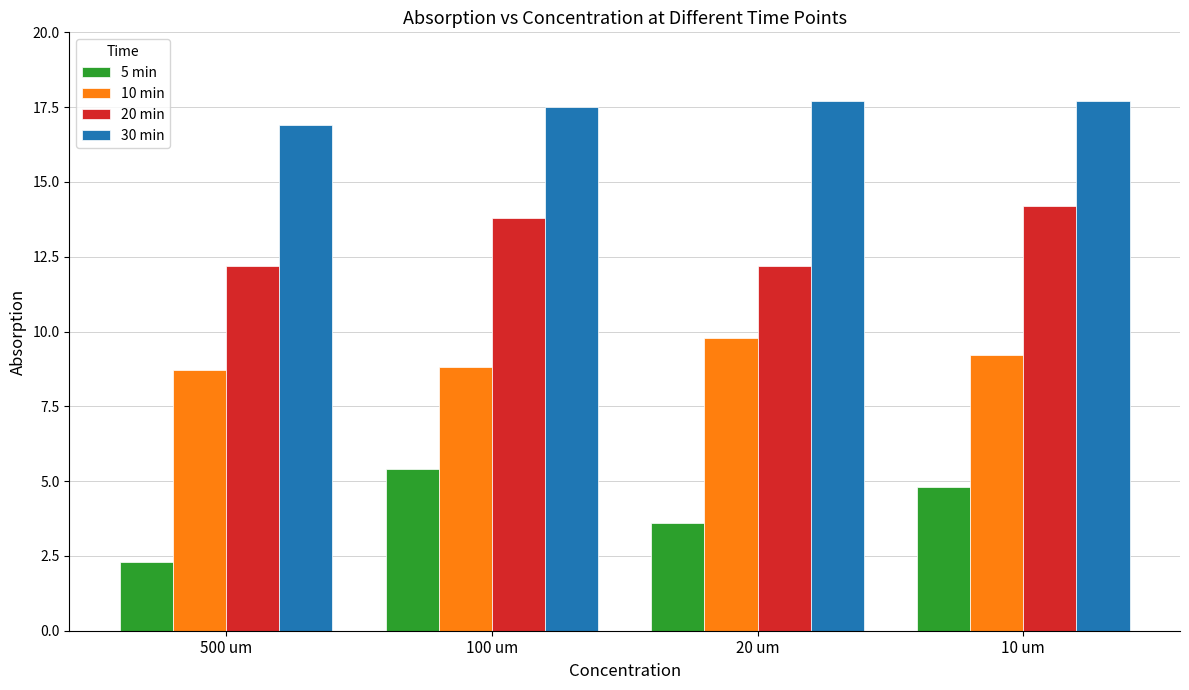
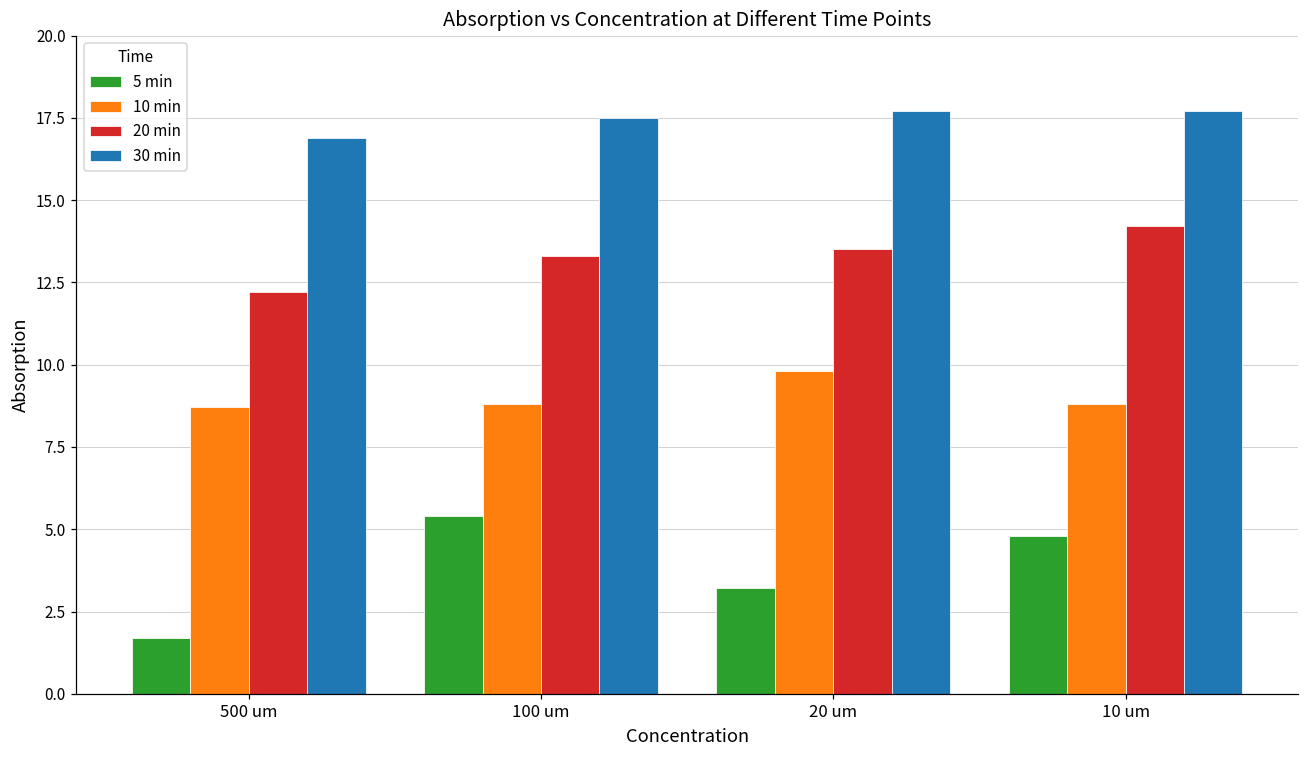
5 min, 500 um: 2.3 -> 1.7
20 min, 100 um: 13.8 -> 13.3
5 min, 20 um: 3.6 -> 3.2
20 min, 20 um: 12.2 -> 13.5
10 min, 10 um: 9.2 -> 8.8
